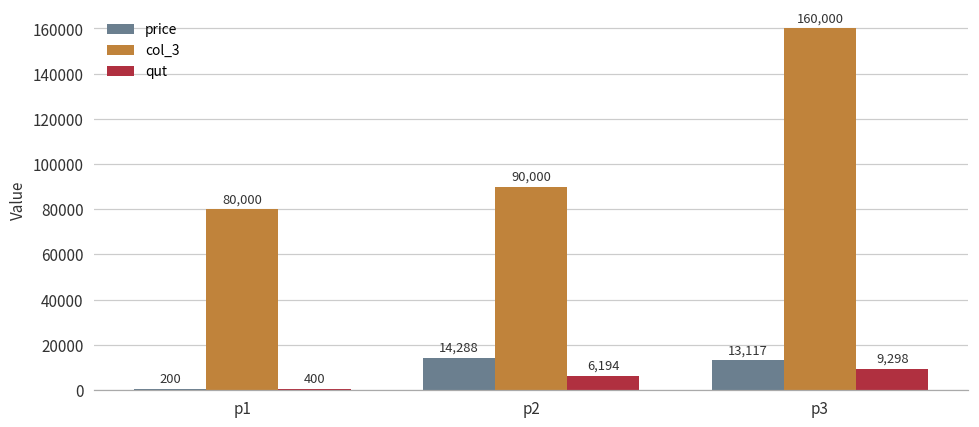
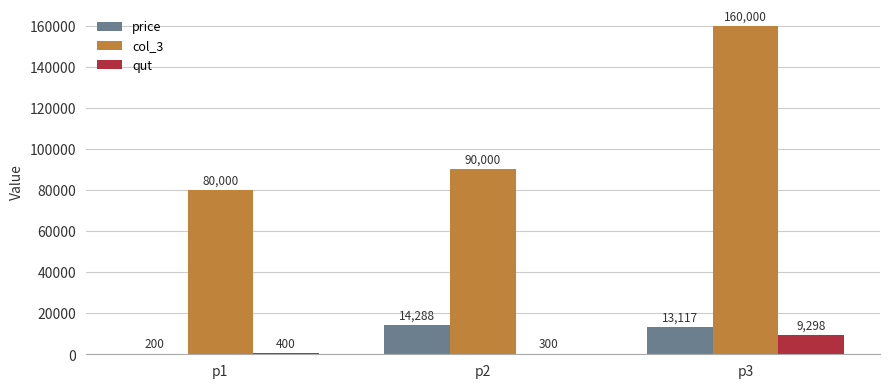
qut, p2: 6,194 -> 300
